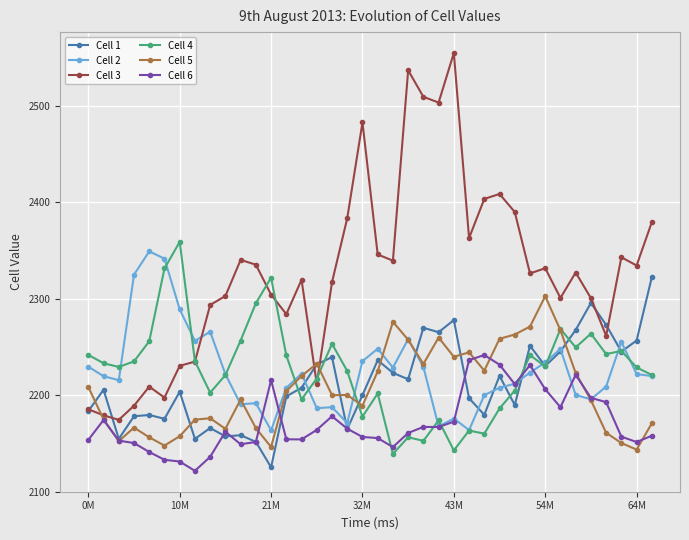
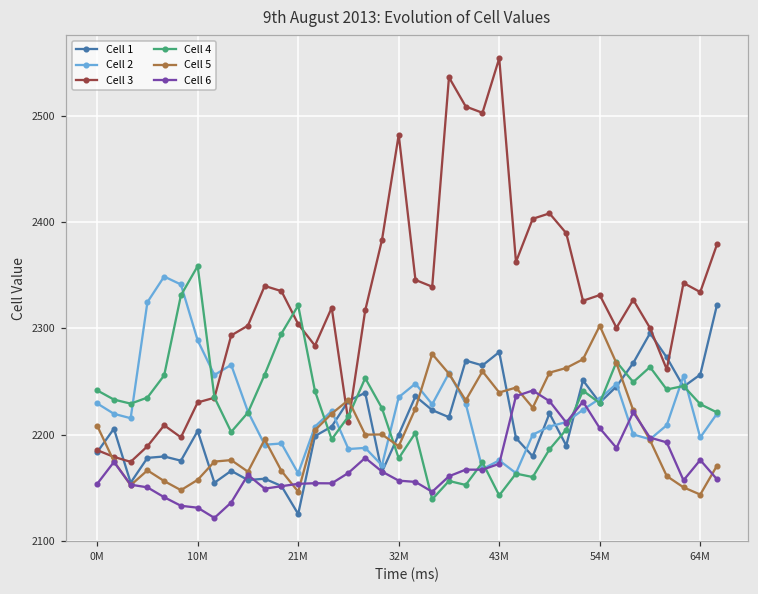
Cell 6, 21M: 2220 -> 2150
Cell 2, 64M: 2220 -> 2200
Cell 6, 64M: 2150 -> 2180
